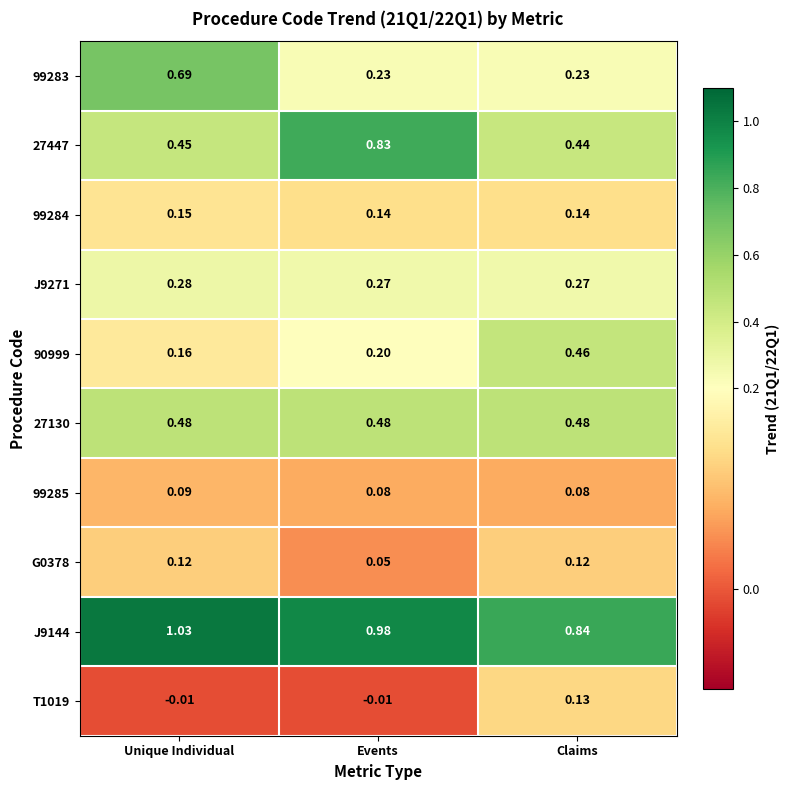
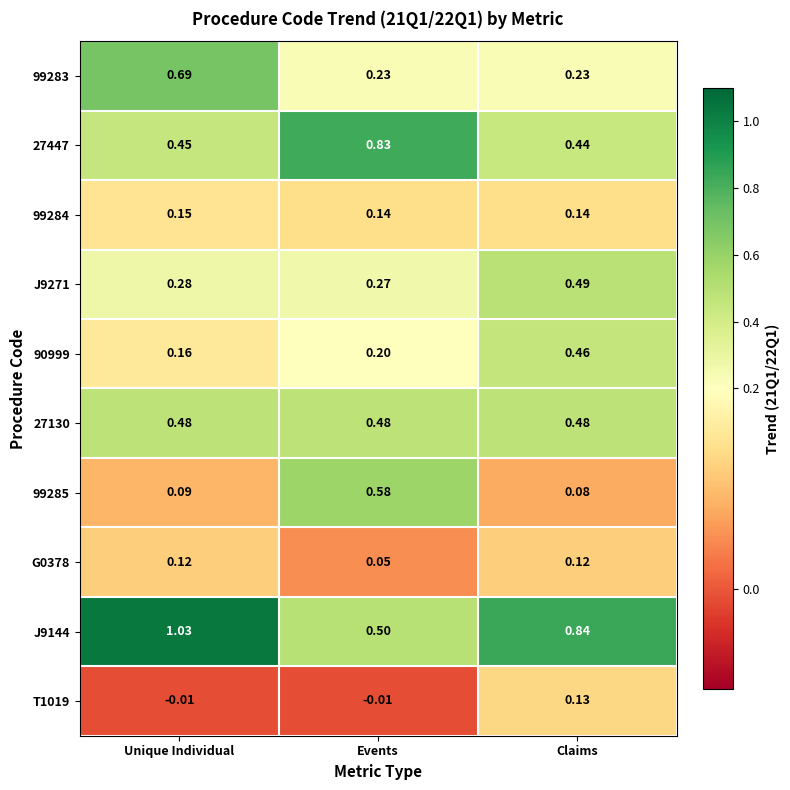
J9271, Claims: 0.27 -> 0.49
99285, Events: 0.08 -> 0.58
J9144, Events: 0.98 -> 0.50
